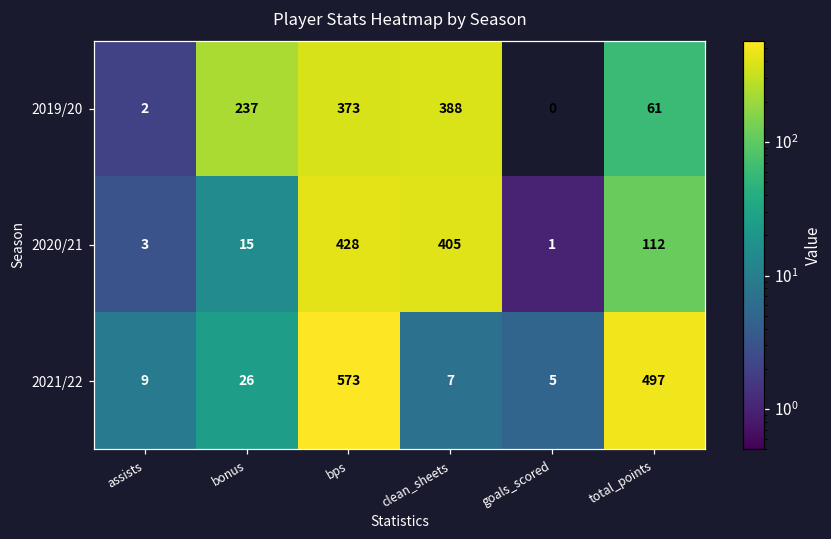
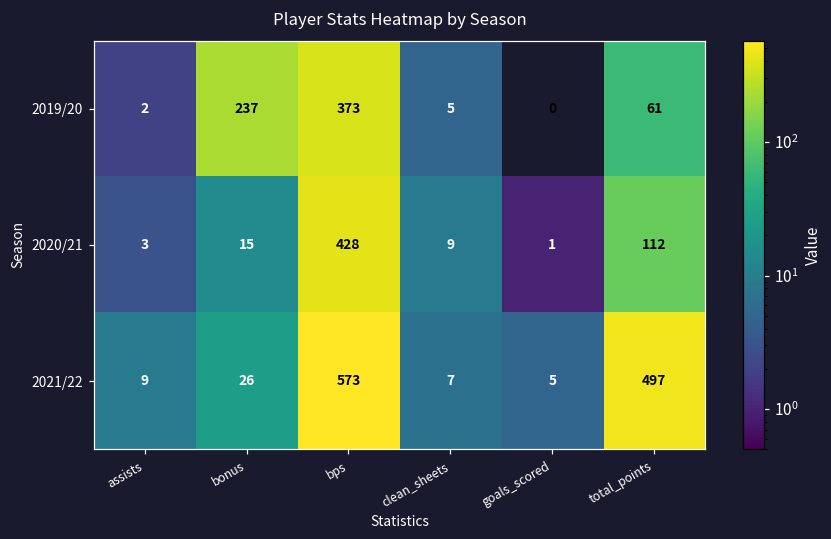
2019/20, clean_sheets: 388 -> 5
2020/21, clean_sheets: 405 -> 9
